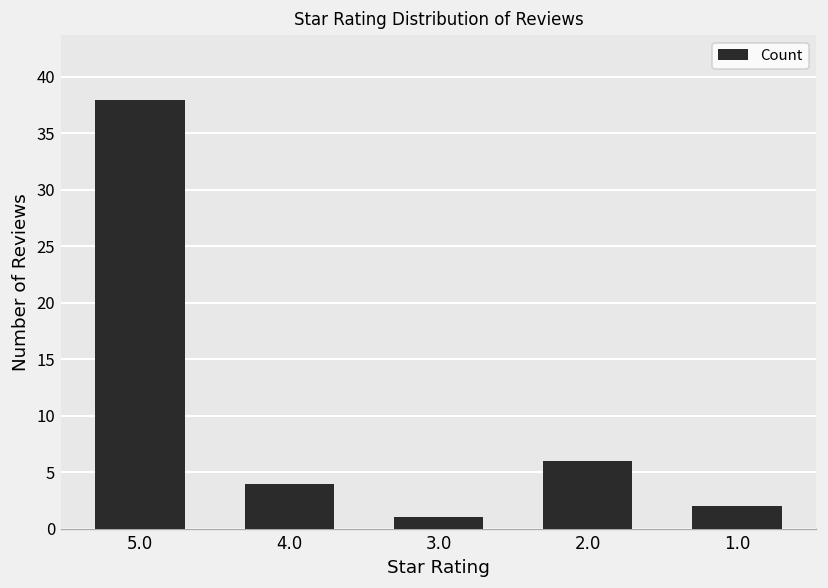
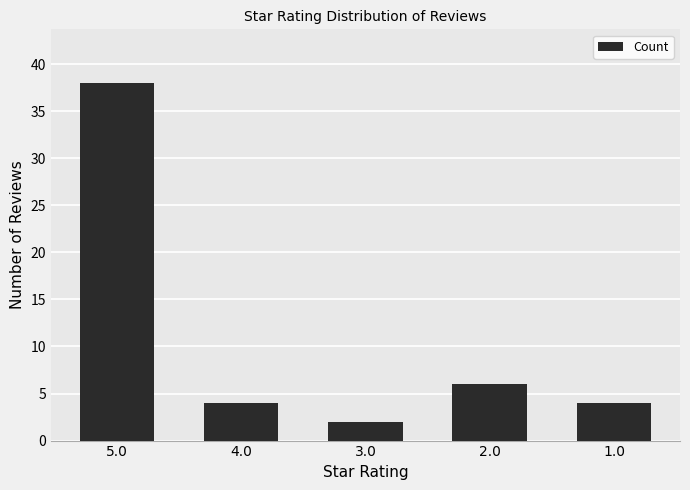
3.0: 1 -> 2
1.0: 2 -> 4
